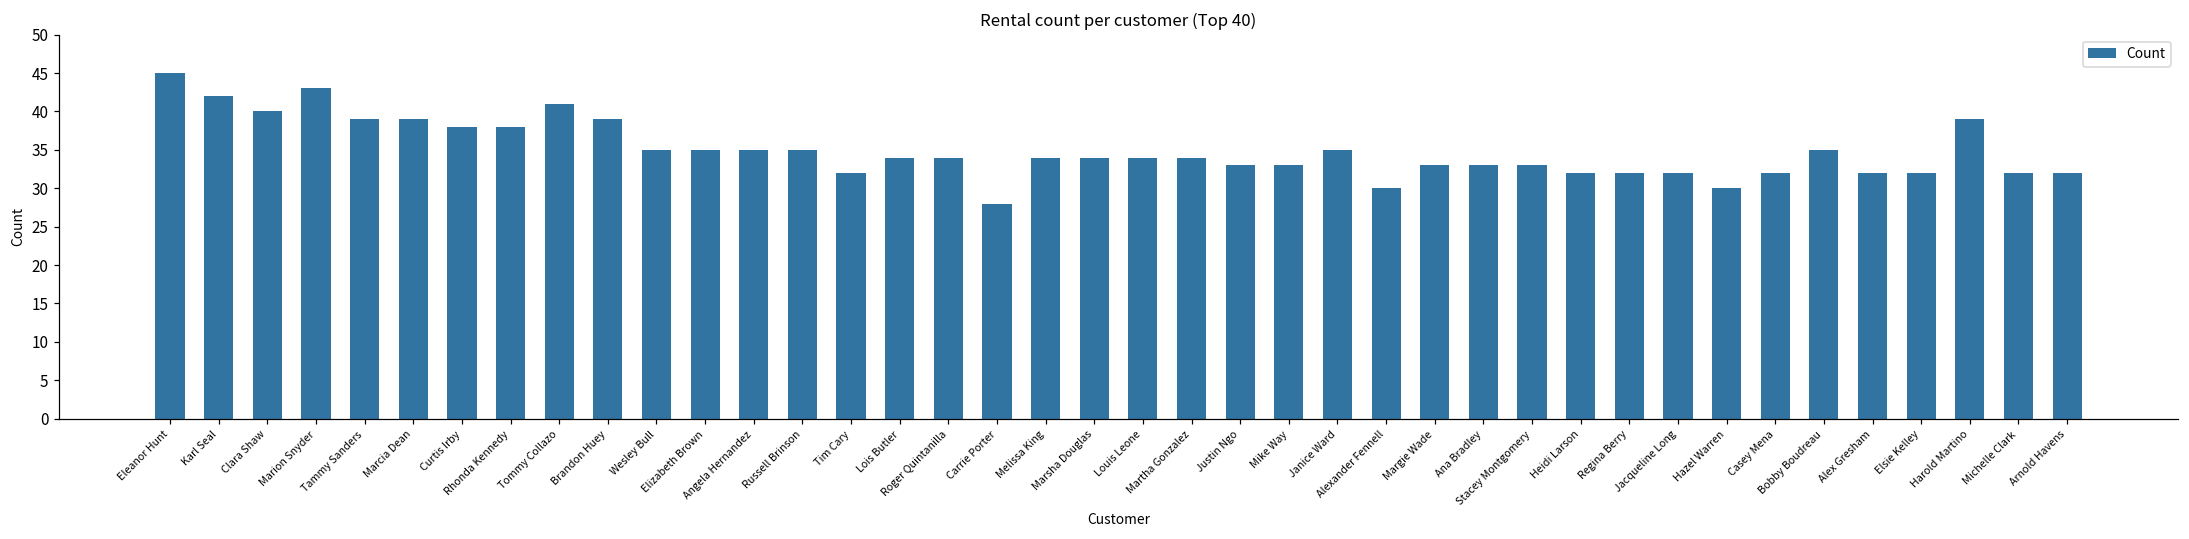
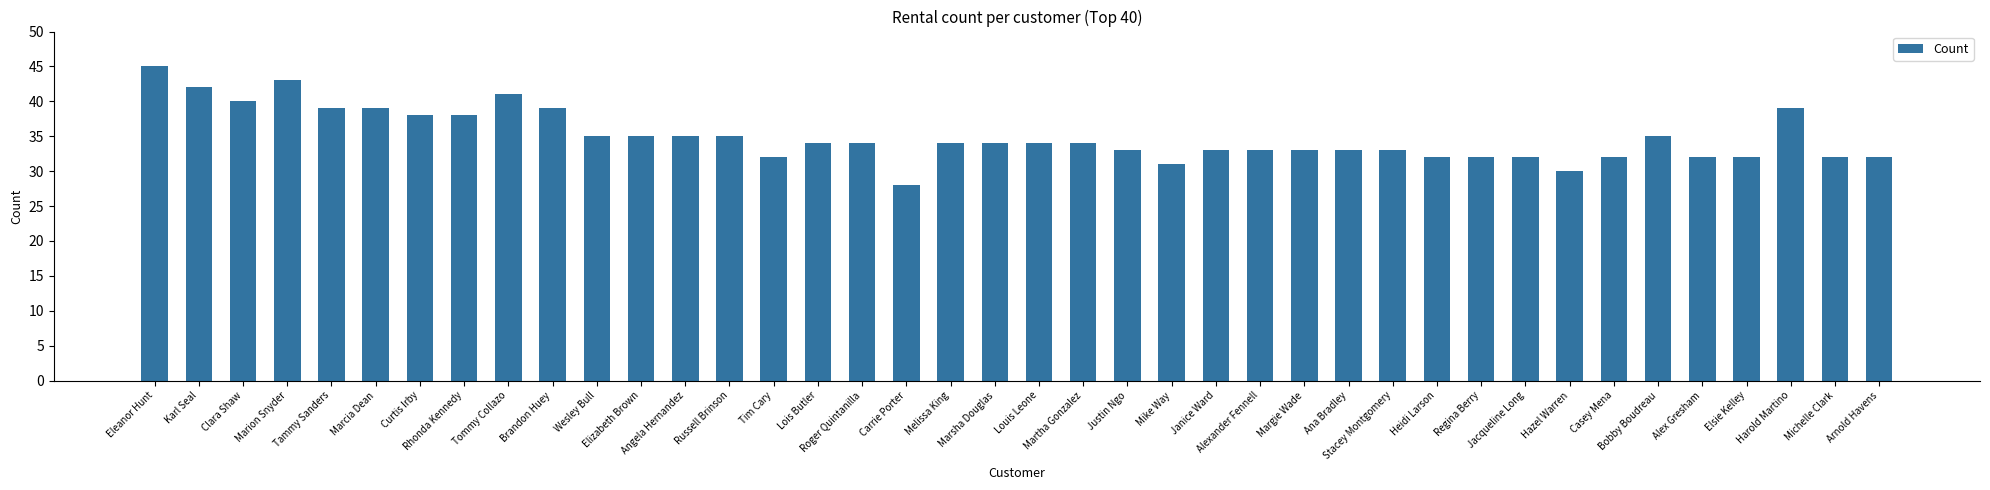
Mike Way: 33 -> 31
Janice Ward: 35 -> 33
Alexander Fennell: 30 -> 33
